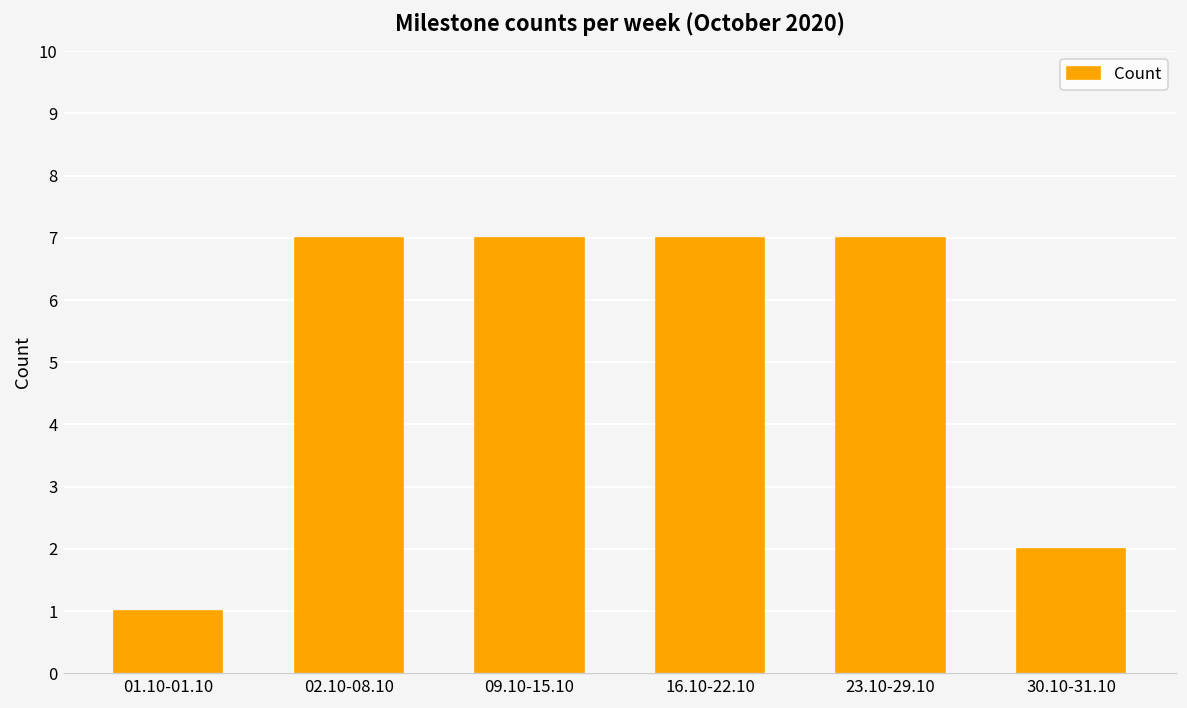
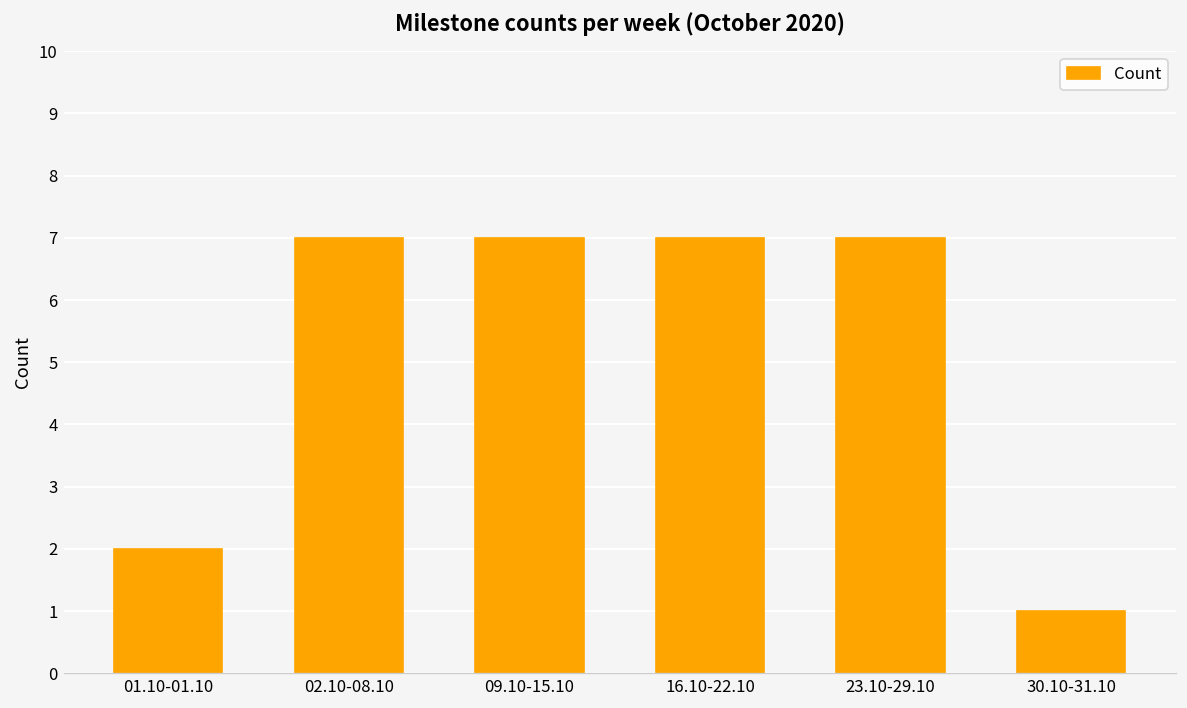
01.10-01.10: 1 -> 2
30.10-31.10: 2 -> 1
